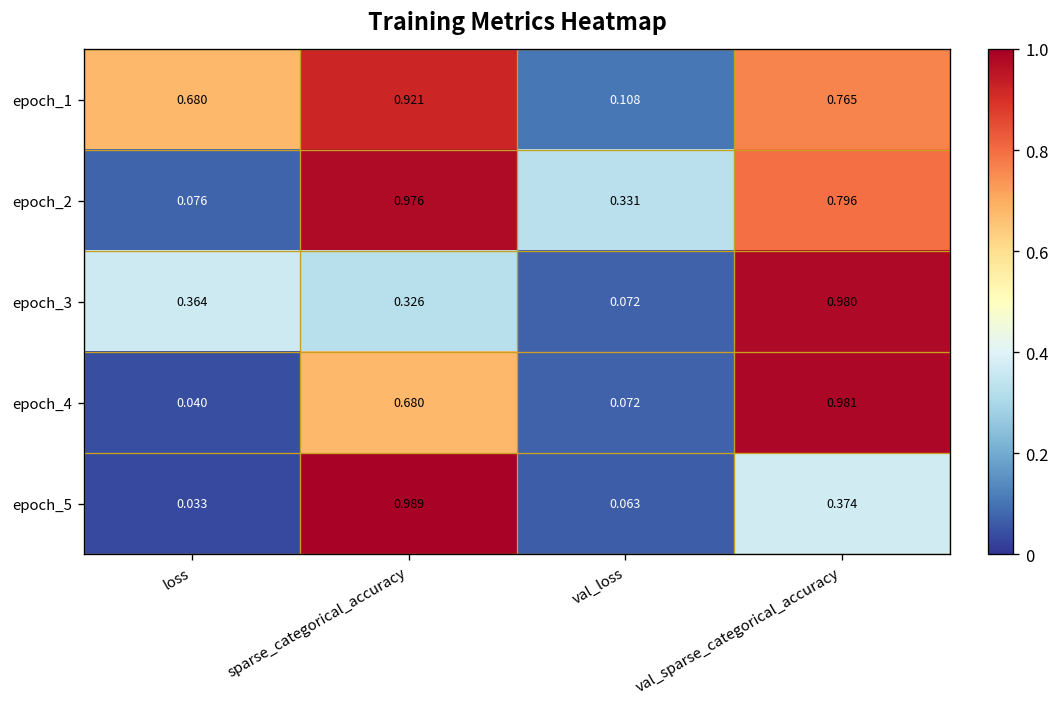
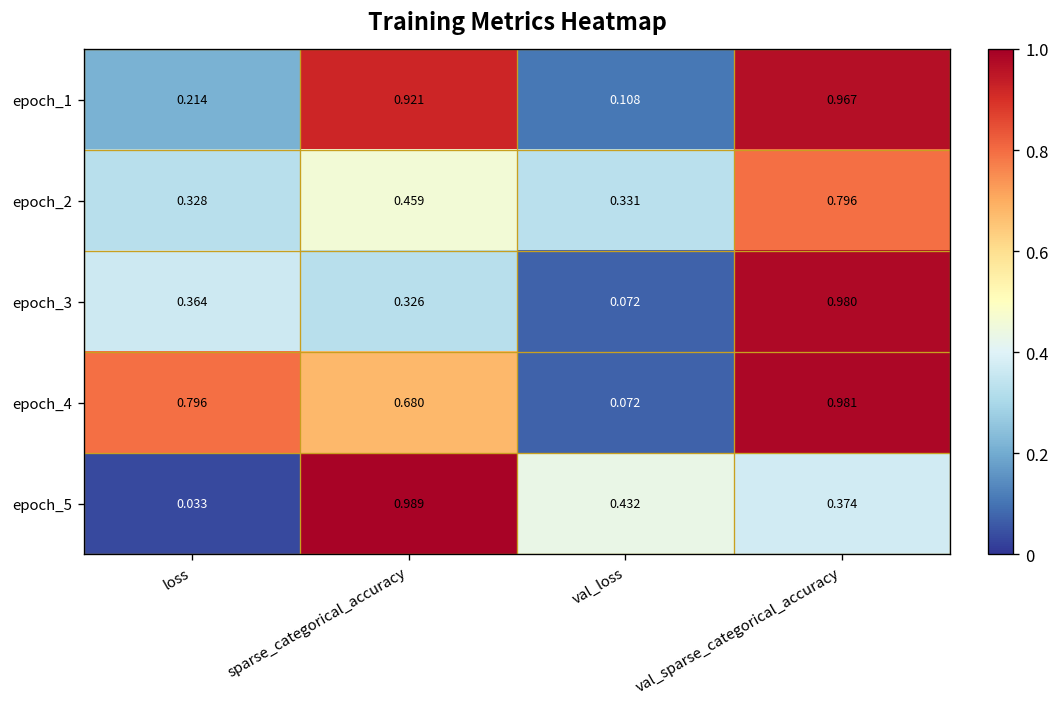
epoch_1, loss: 0.680 -> 0.214
epoch_1, val_sparse_categorical_accuracy: 0.765 -> 0.967
epoch_2, loss: 0.076 -> 0.328
epoch_2, sparse_categorical_accuracy: 0.976 -> 0.459
epoch_4, loss: 0.040 -> 0.796
epoch_5, val_loss: 0.063 -> 0.432
